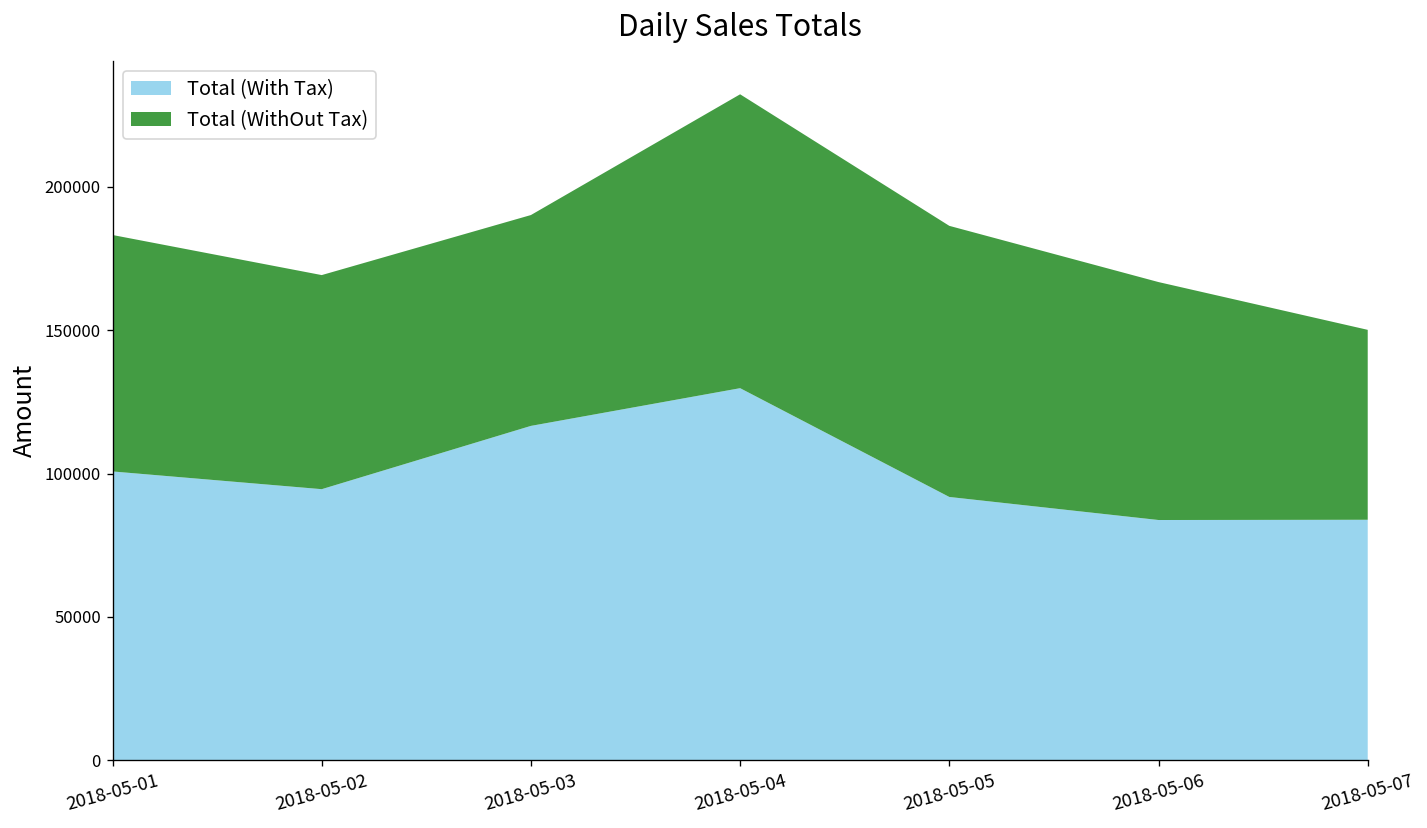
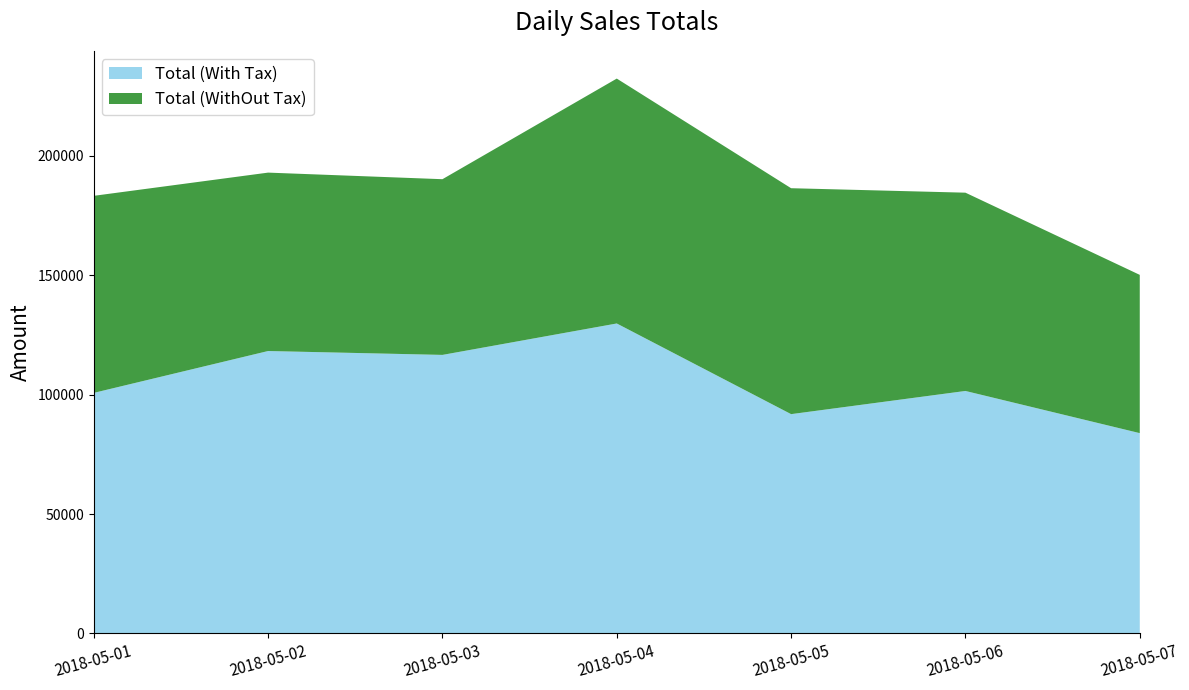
Total (With Tax), 2018-05-02: 95000 -> 118000
Total (With Tax), 2018-05-06: 84000 -> 102000
